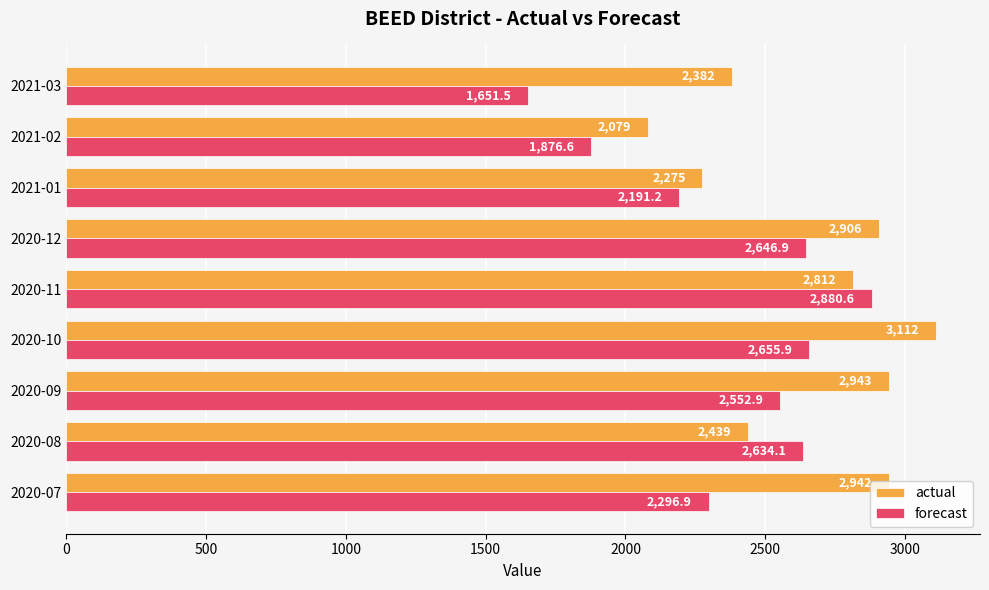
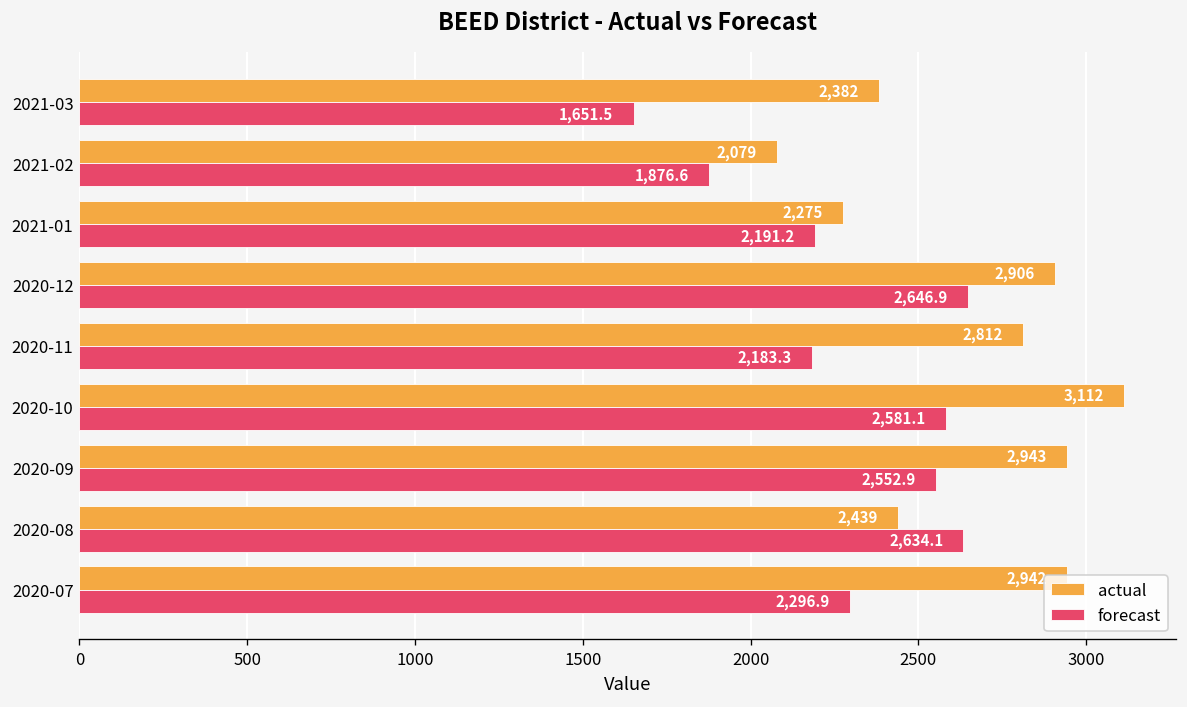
forecast, 2020-11: 2,880.6 -> 2,183.3
forecast, 2020-10: 2,655.9 -> 2,581.1
